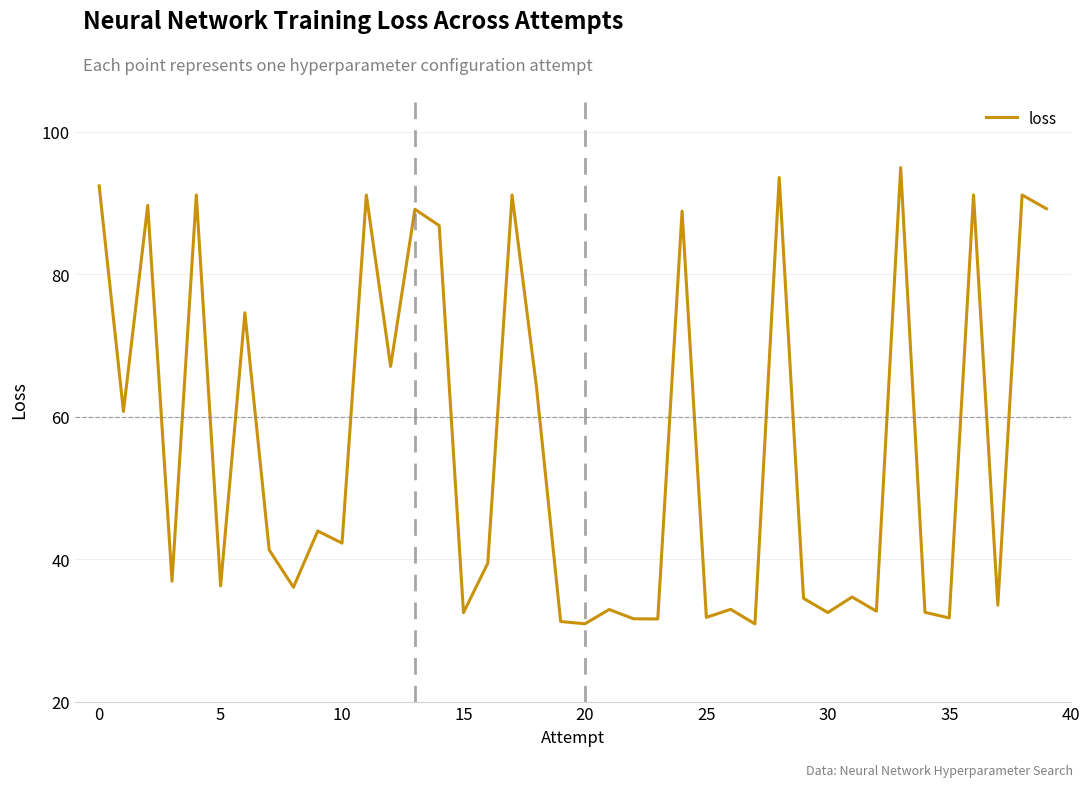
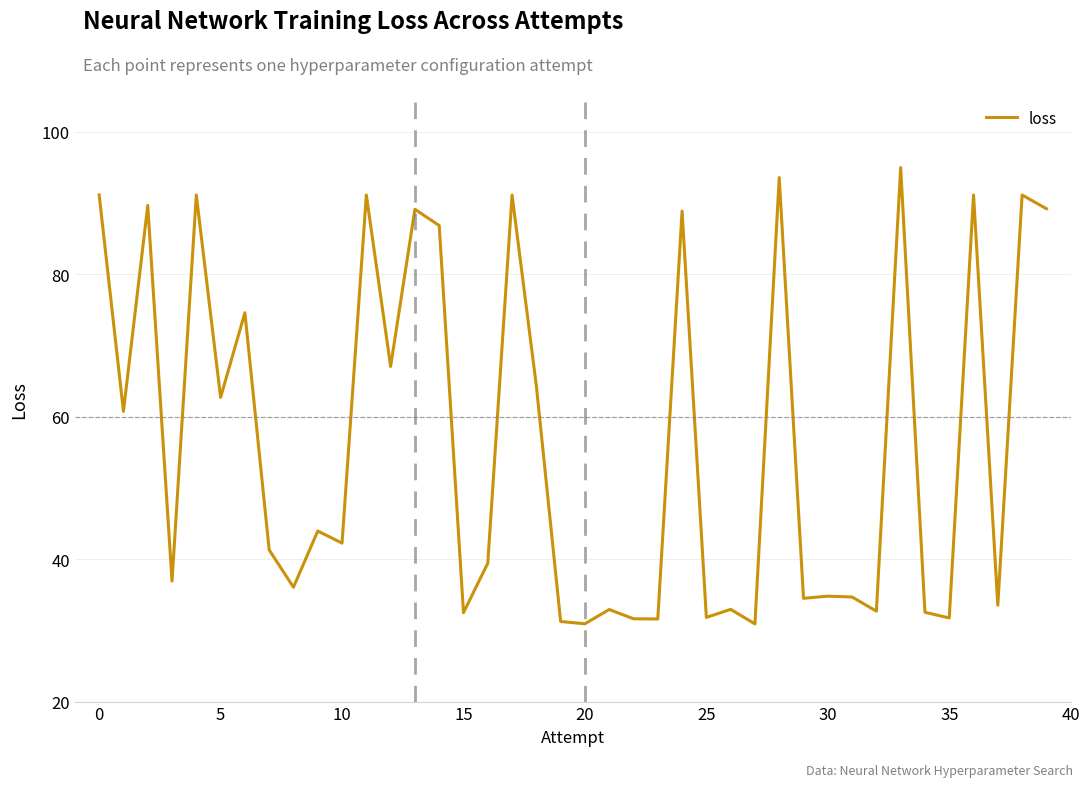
0: 92 -> 91
5: 36 -> 63
30: 32 -> 35
